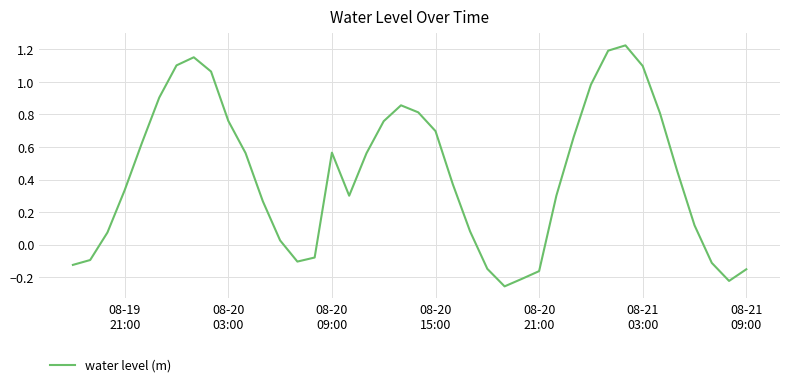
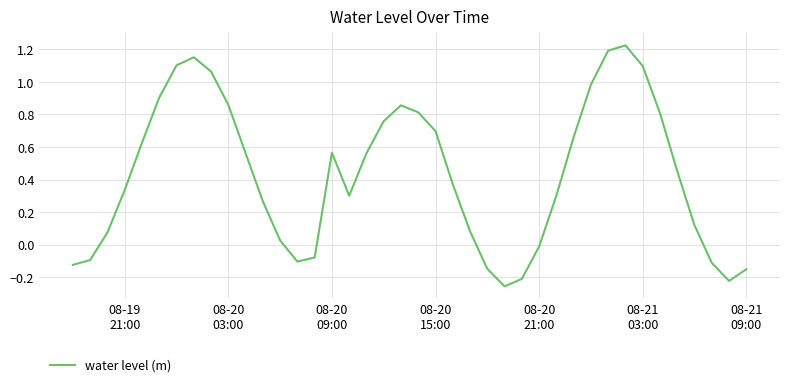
08-20 03:00: 0.76 -> 0.86
08-20 21:00: -0.16 -> -0.01
